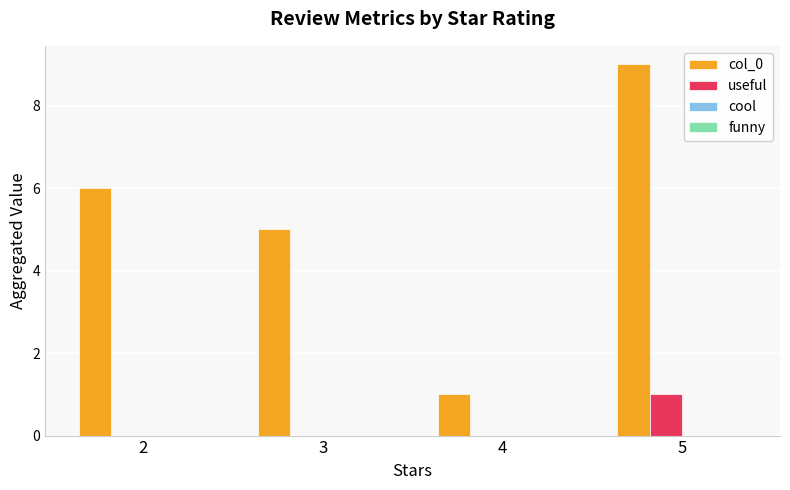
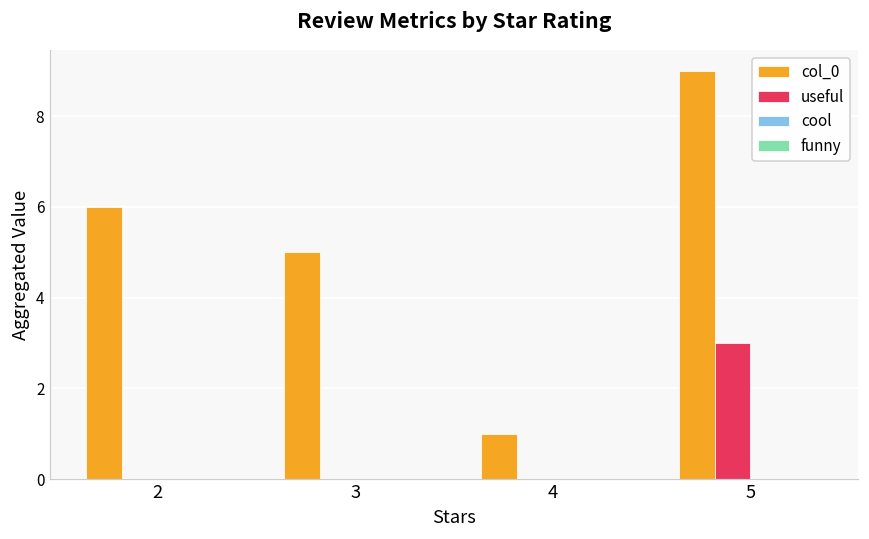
useful, 5: 1 -> 3
